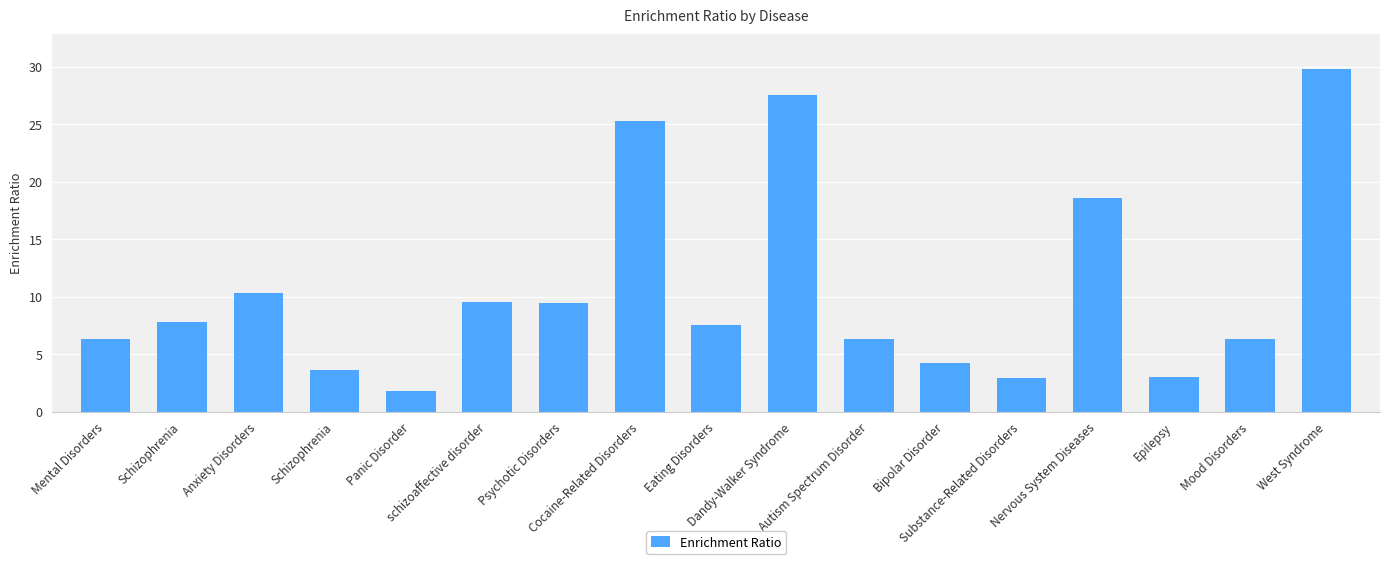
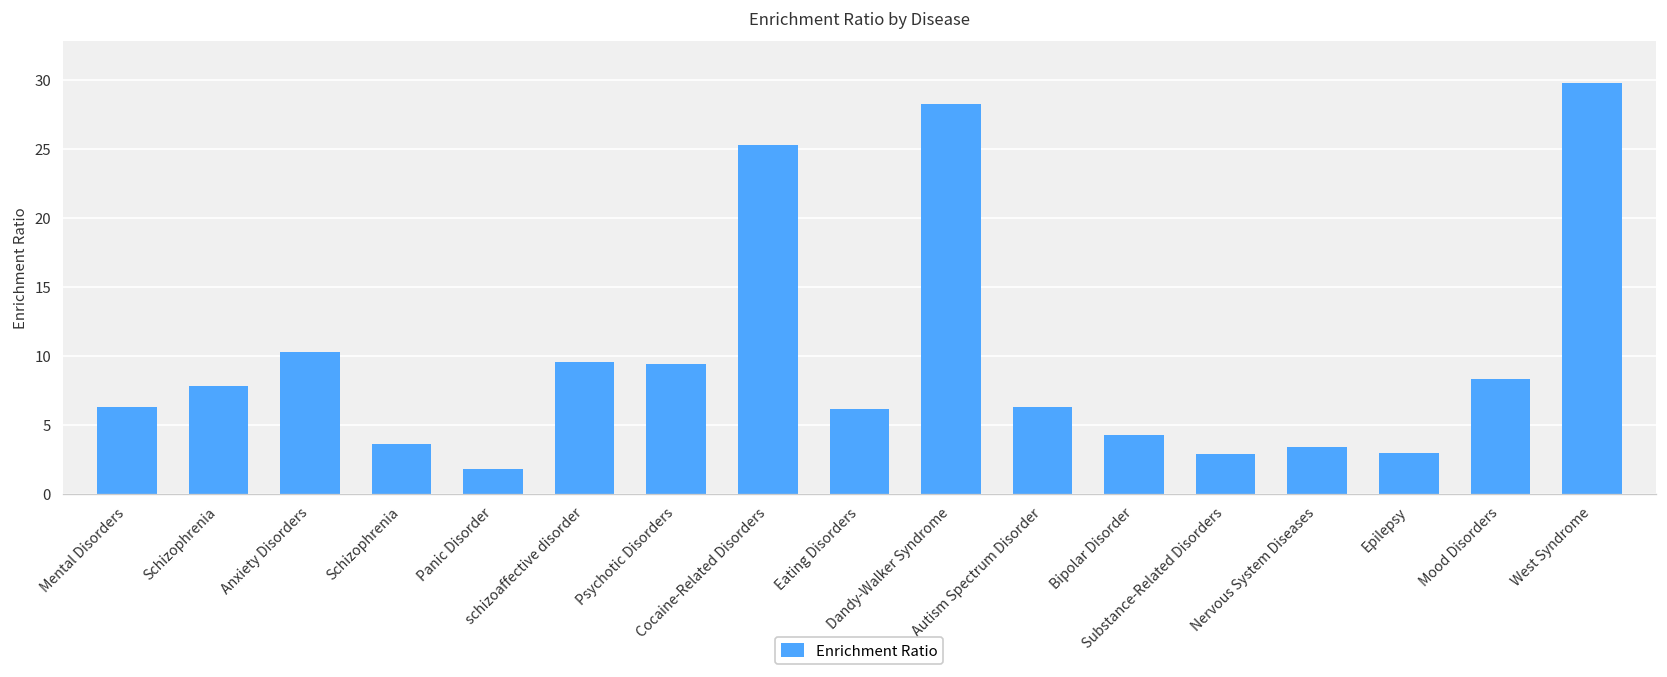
Eating Disorders: 7.5 -> 6.1
Dandy-Walker Syndrome: 27.5 -> 28.3
Nervous System Diseases: 18.6 -> 3.4
Mood Disorders: 6.3 -> 8.4
